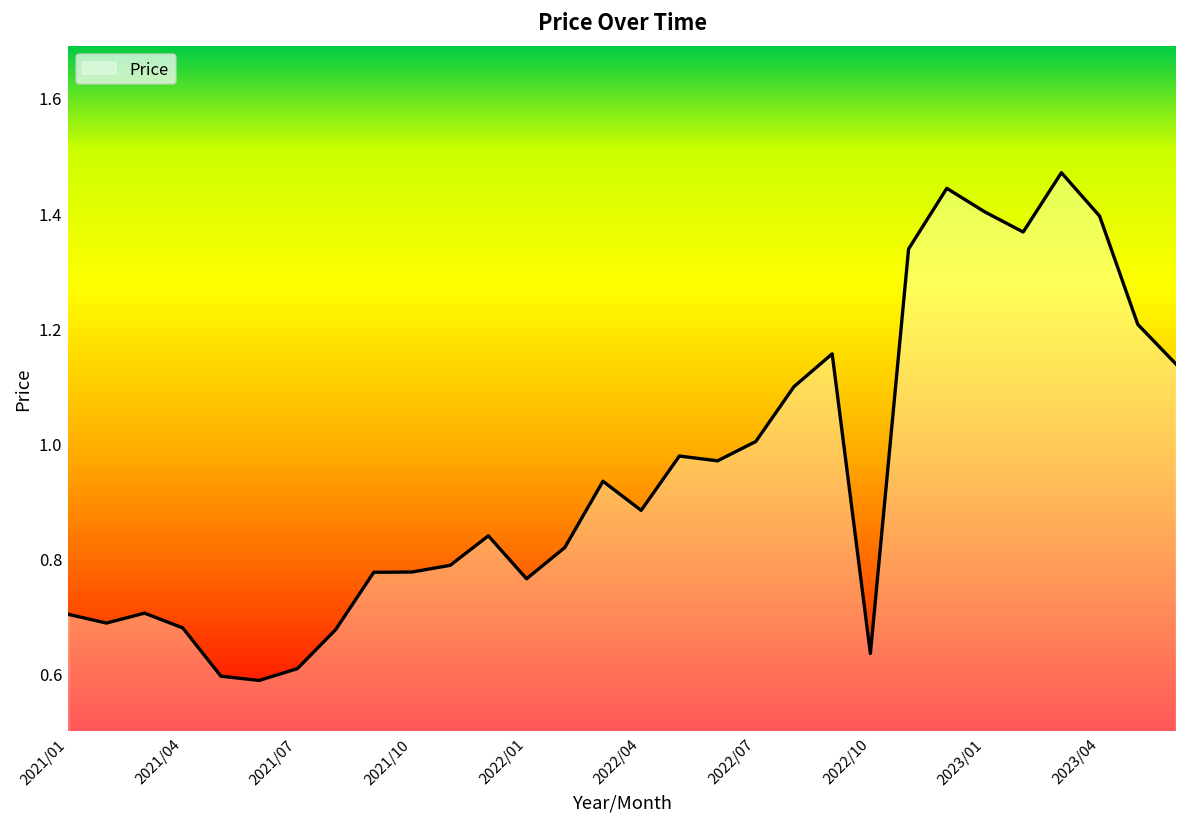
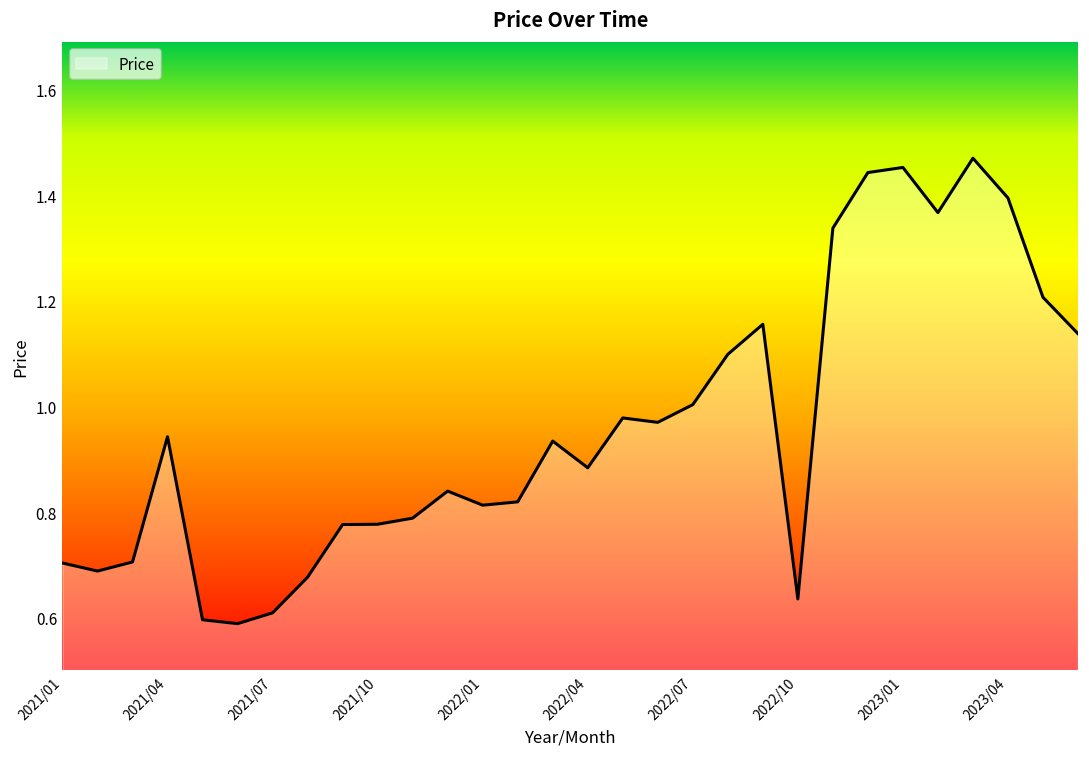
2021/04: 0.68 -> 0.94
2022/01: 0.77 -> 0.81
2023/01: 1.40 -> 1.45
